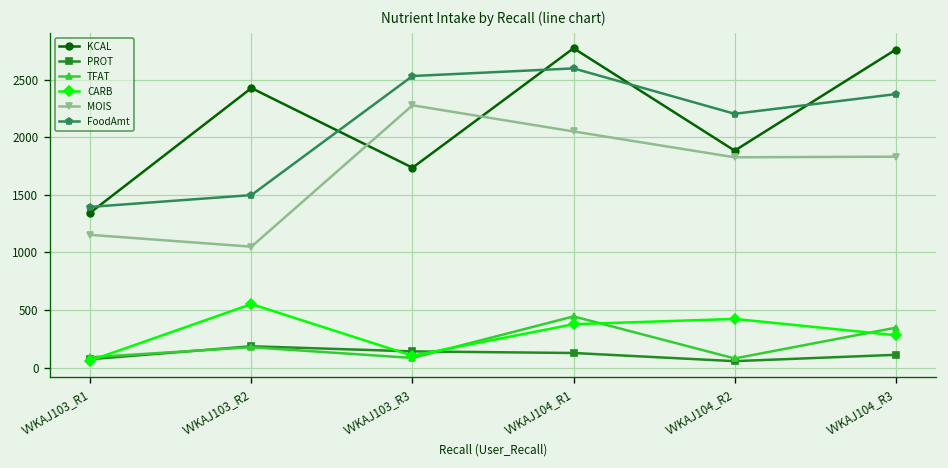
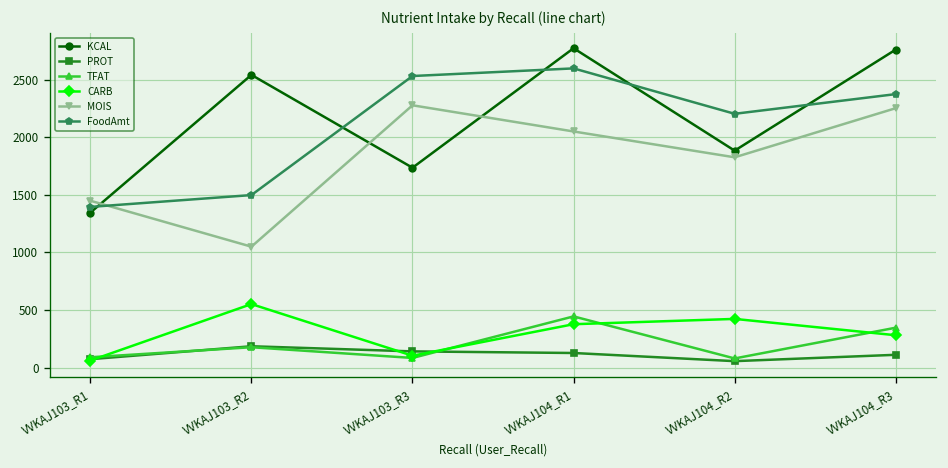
MOIS, VVKAJ103_R1: 1200 -> 1400
KCAL, VVKAJ103_R2: 2400 -> 2500
MOIS, VVKAJ104_R3: 1800 -> 2300
